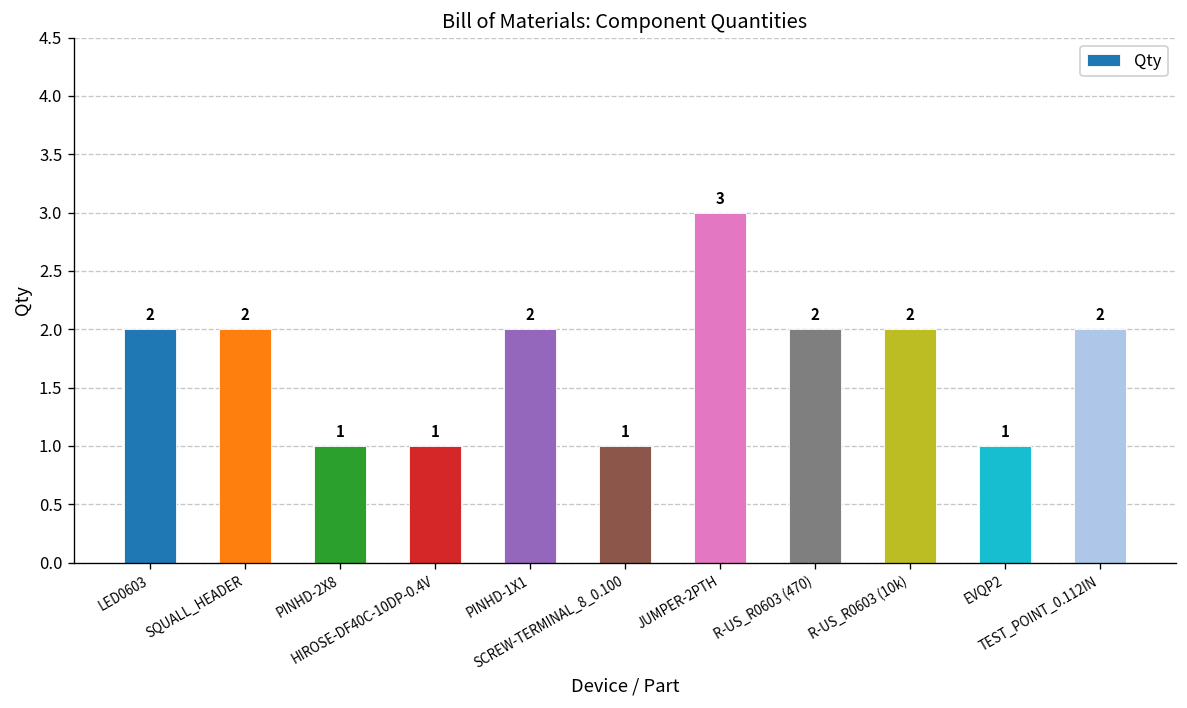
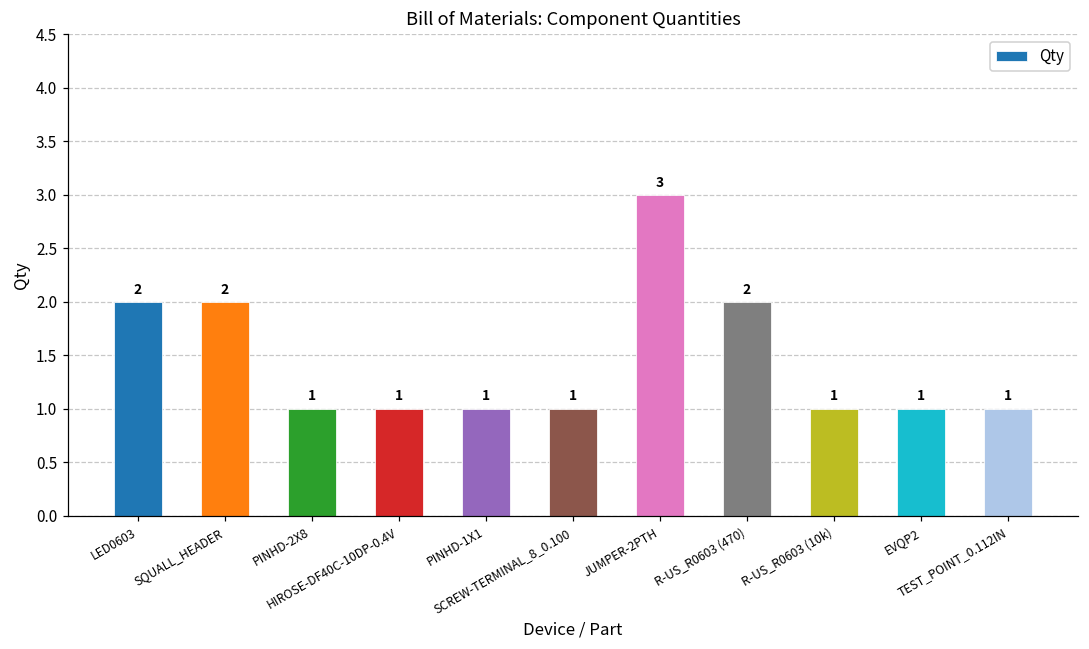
PINHD-1X1: 2 -> 1
R-US_R0603 (10k): 2 -> 1
TEST_POINT_0.112IN: 2 -> 1
